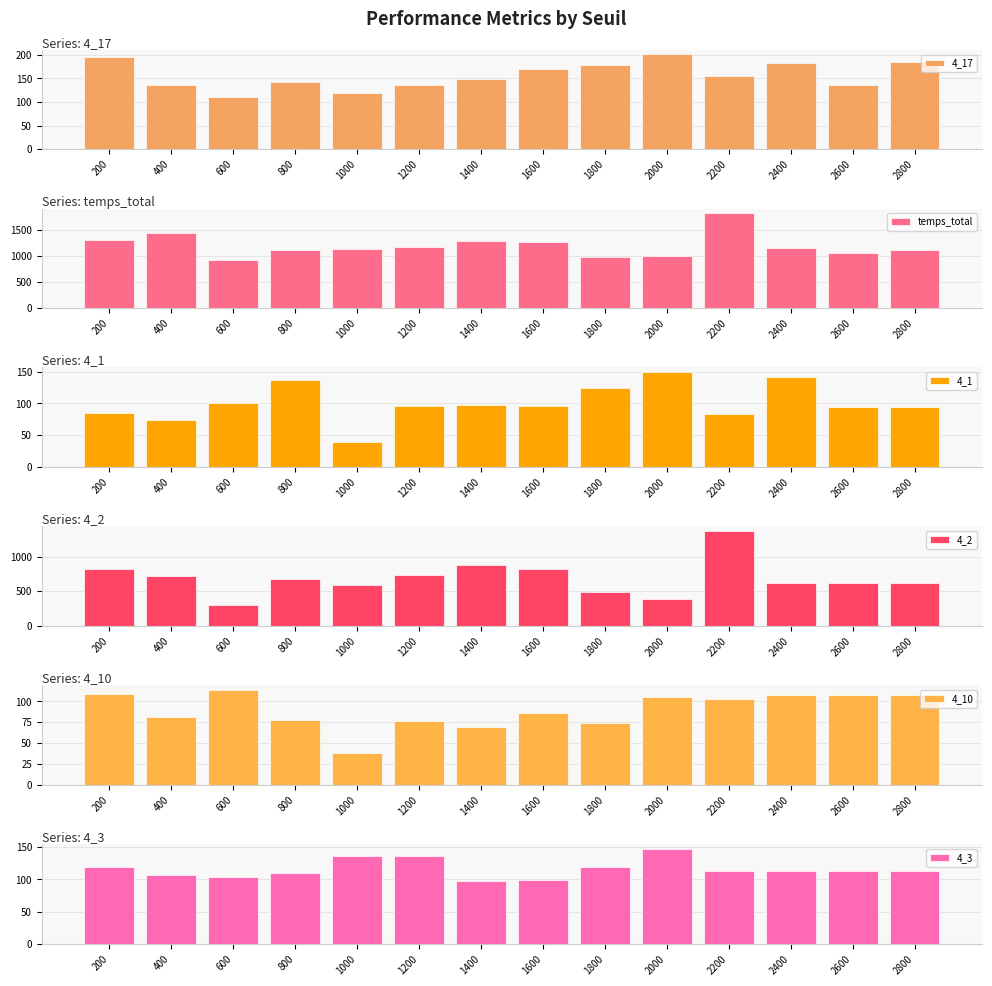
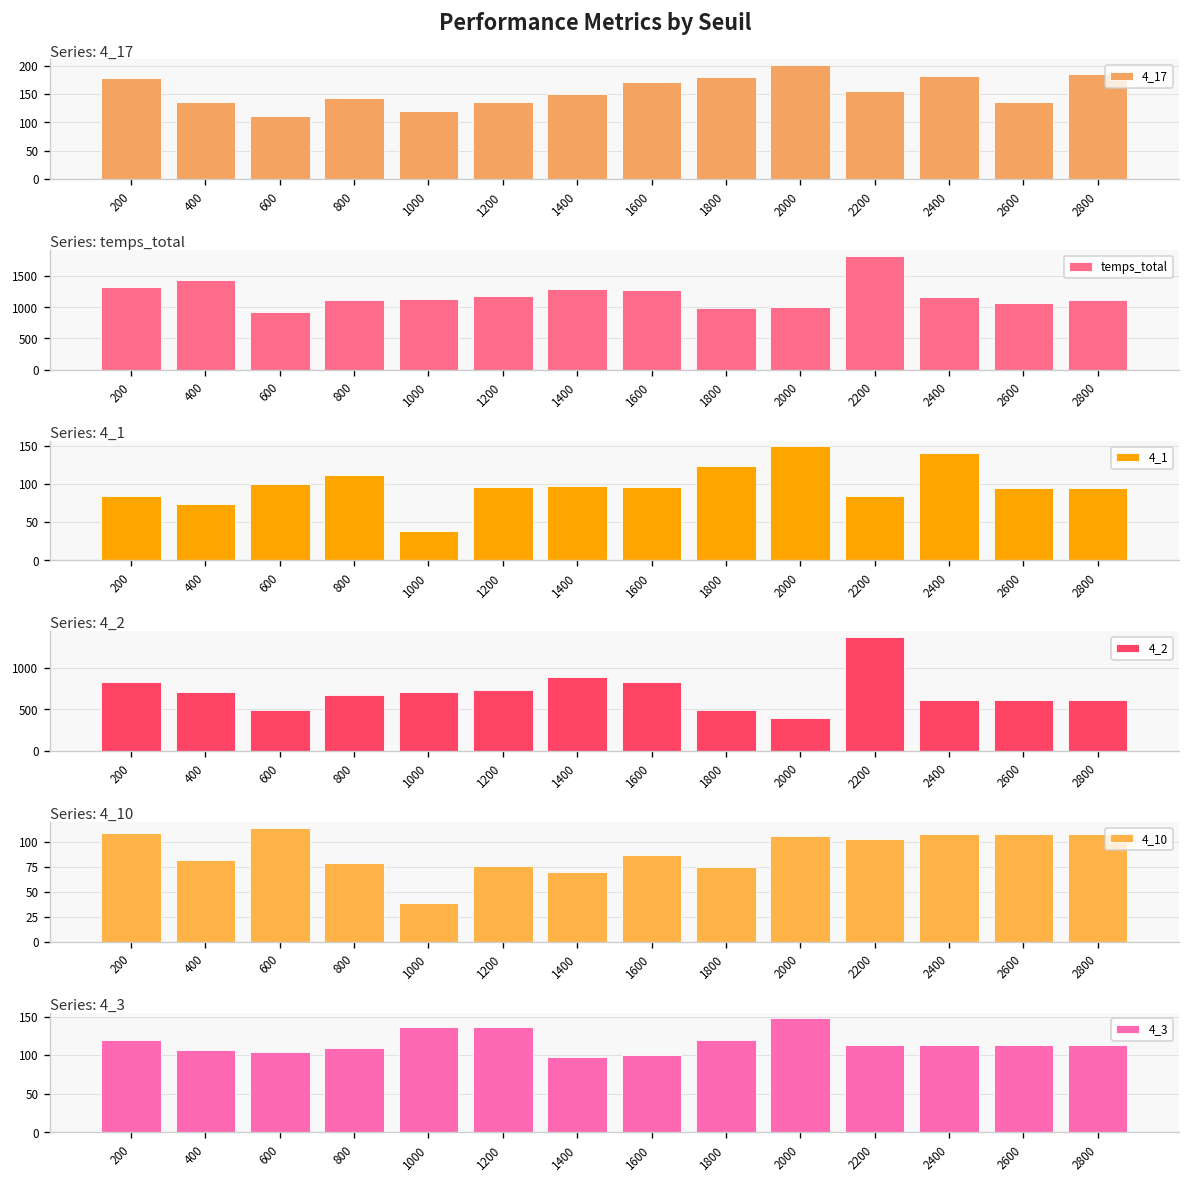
Series: 4_17, 200: 200 -> 180
Series: 4_1, 800: 140 -> 110
Series: 4_2, 600: 300 -> 500
Series: 4_2, 1000: 600 -> 700
